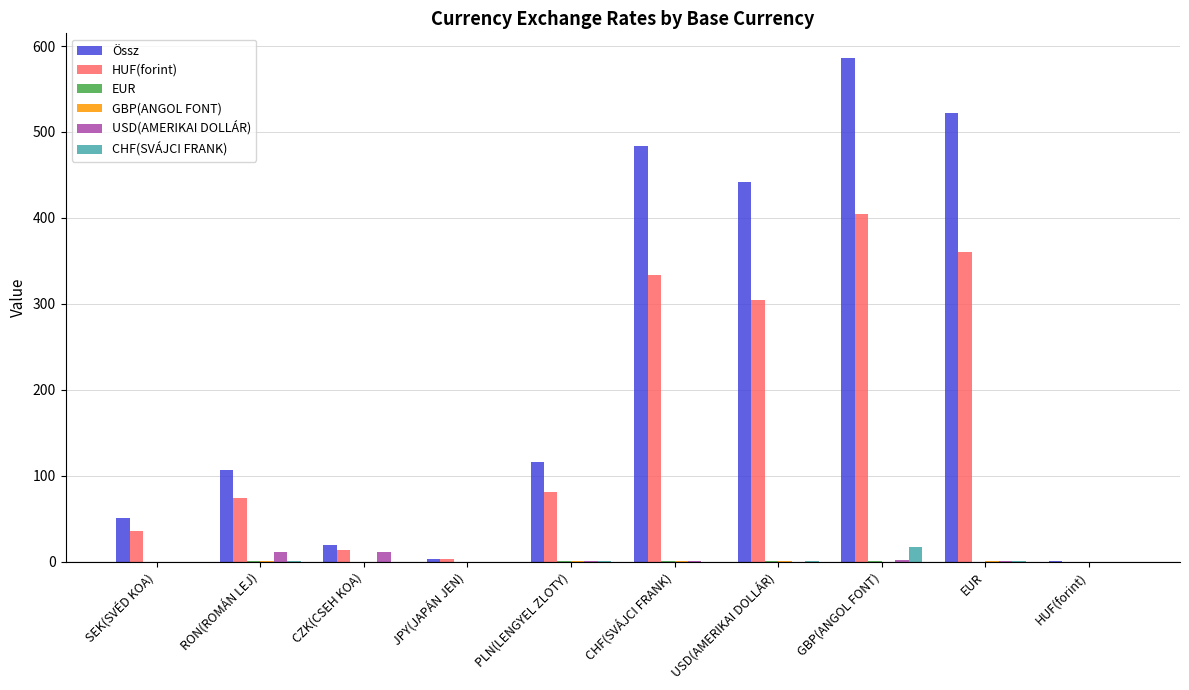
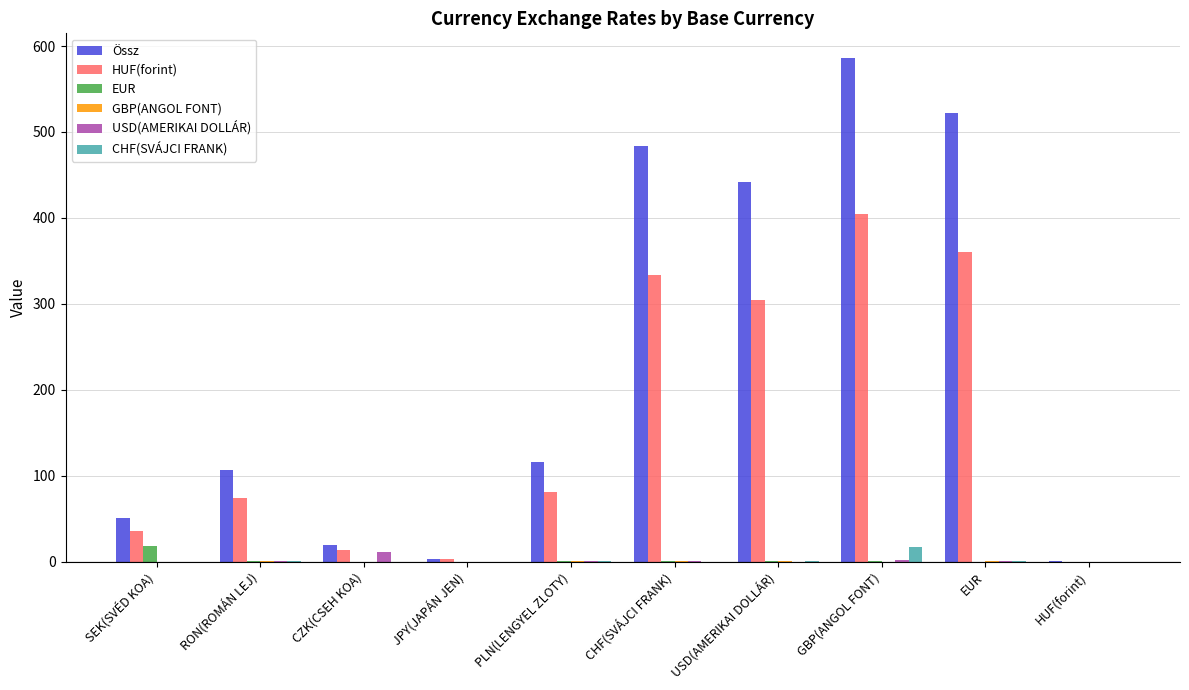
EUR, SEK(SVÉD KOA): 0 -> 20
USD(AMERIKAI DOLLÁR), RON(ROMÁN LEJ): 10 -> 0
